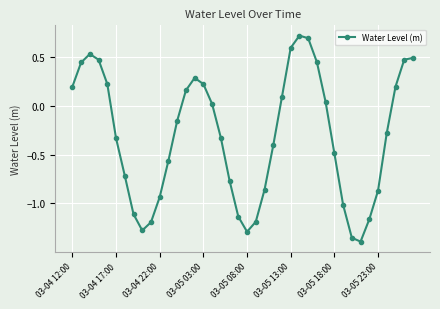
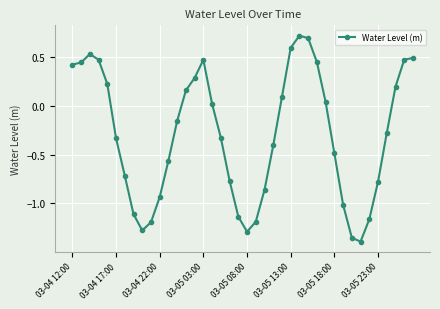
03-04 12:00: 0.2 -> 0.4
03-05 03:00: 0.2 -> 0.5
03-05 23:00: -0.9 -> -0.8
